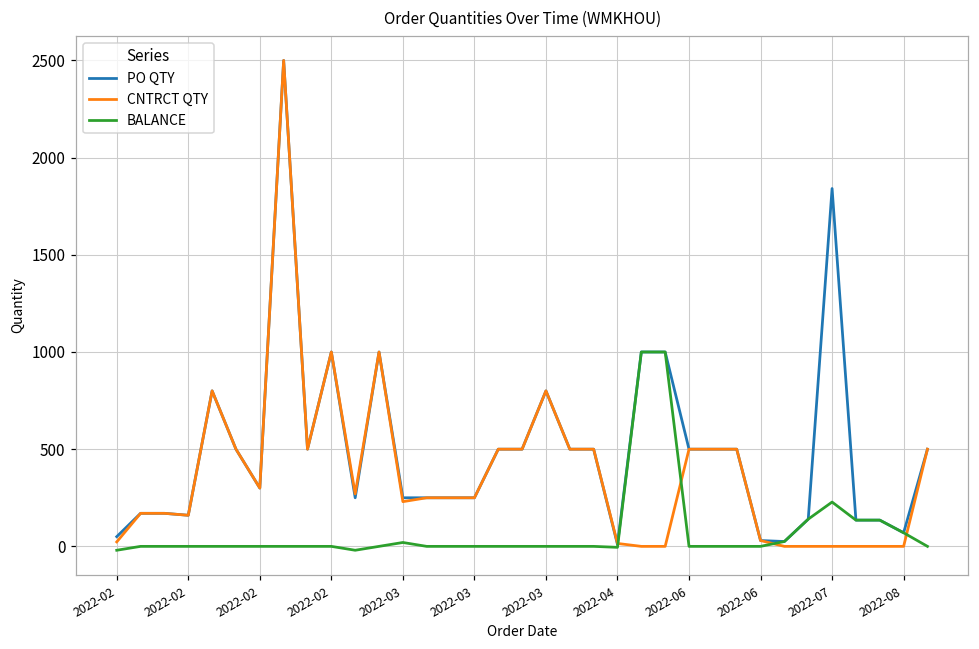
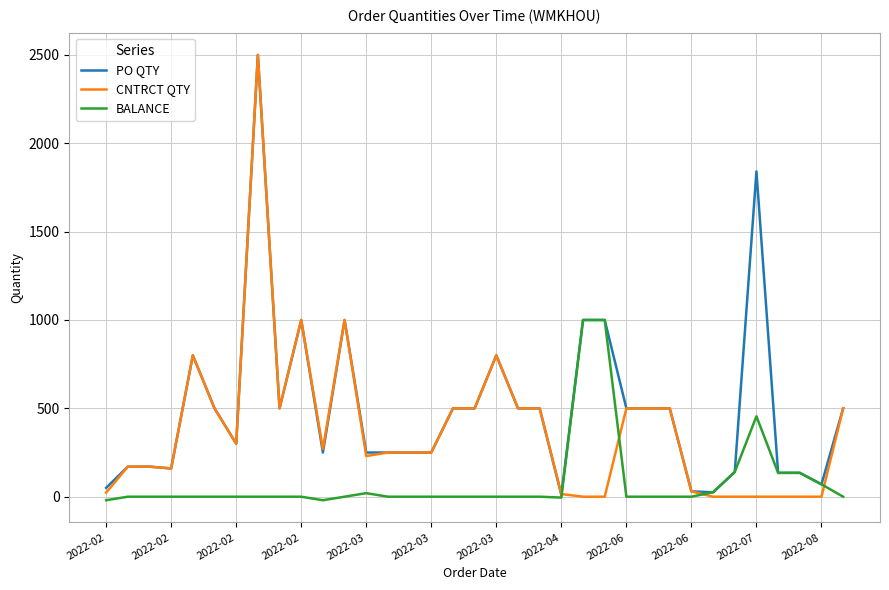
BALANCE, 2022-07: 230 -> 460
